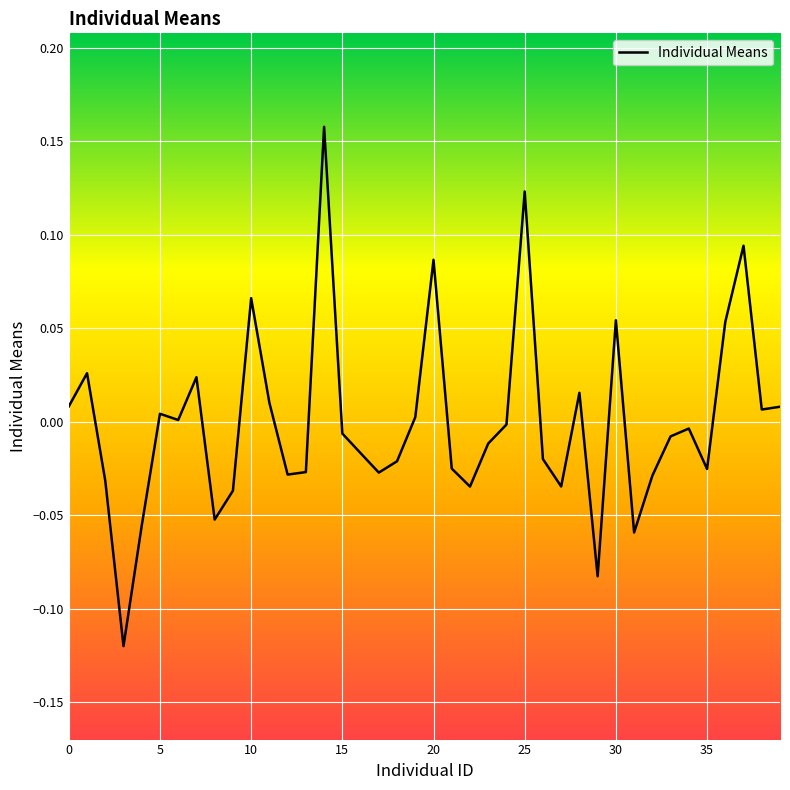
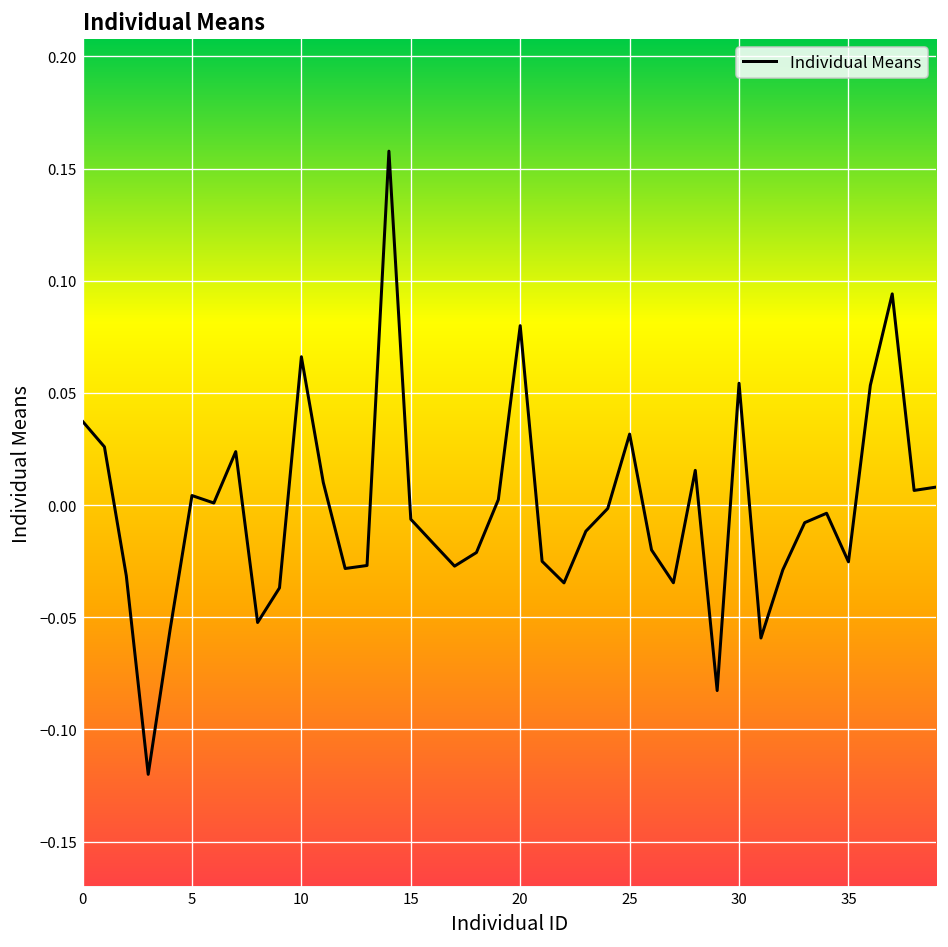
0: 0.008 -> 0.037
20: 0.087 -> 0.080
25: 0.123 -> 0.032
